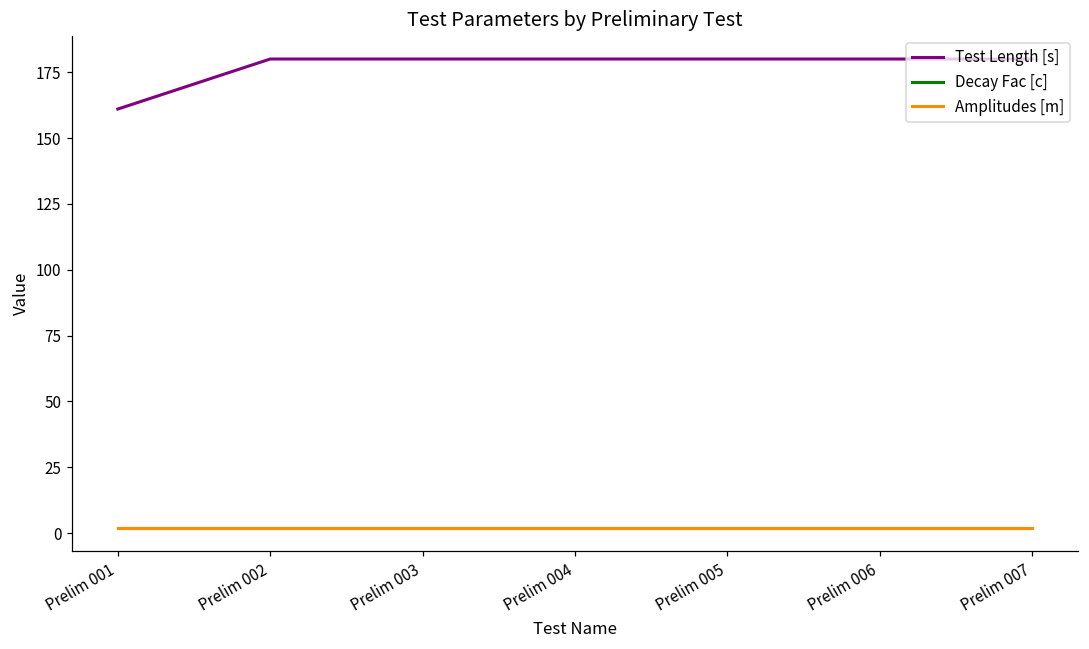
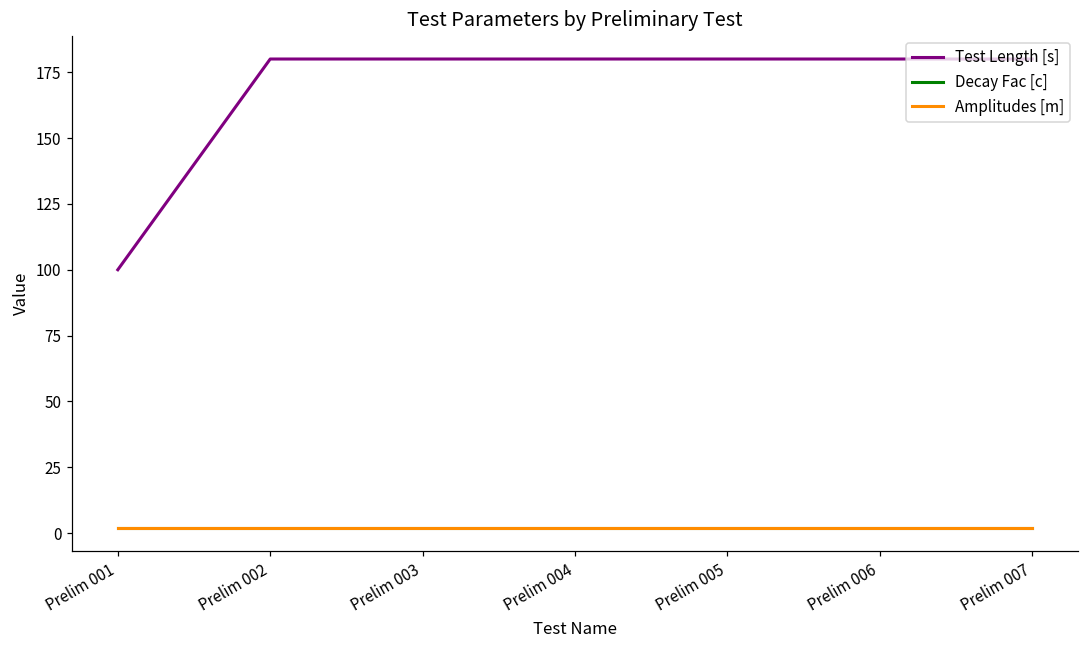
Test Length [s], Prelim 001: 161 -> 100
